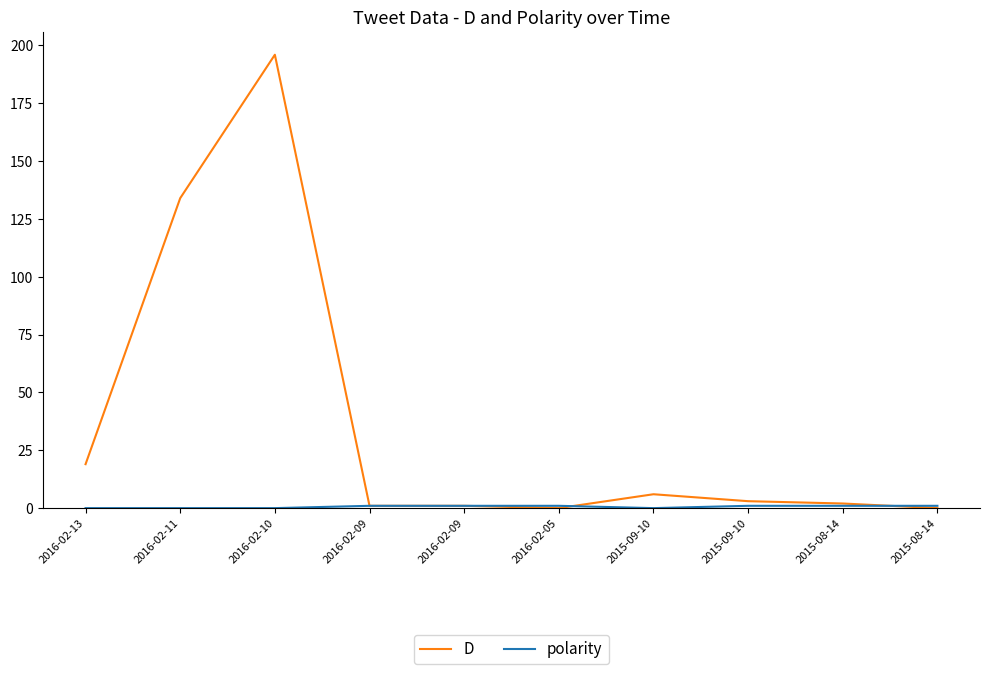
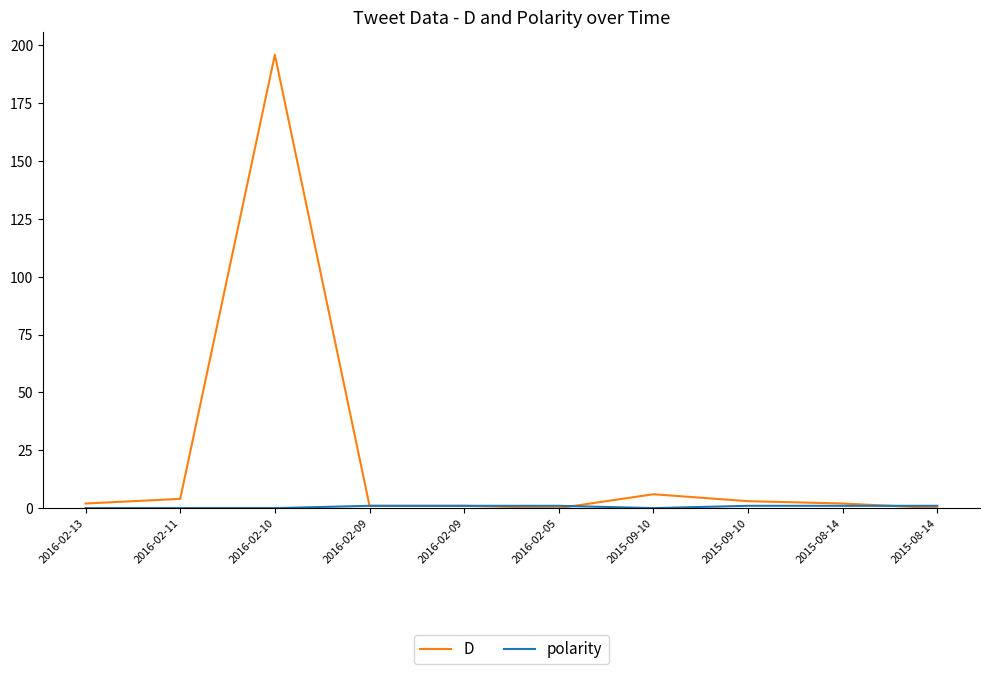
D, 2016-02-13: 19 -> 2
D, 2016-02-11: 134 -> 4
